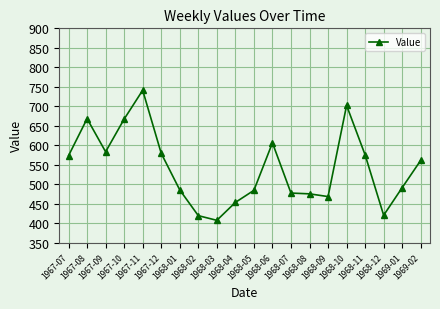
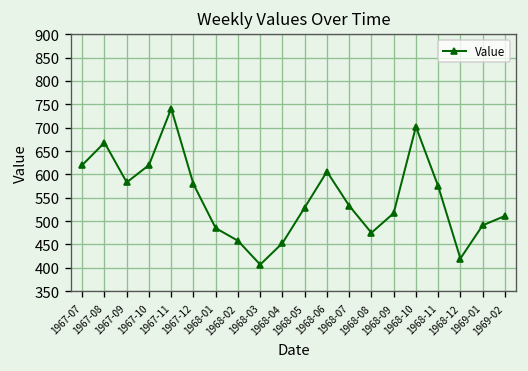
1967-07: 570 -> 620
1967-10: 670 -> 620
1968-02: 420 -> 460
1968-05: 480 -> 530
1968-07: 480 -> 530
1968-09: 470 -> 520
1969-02: 560 -> 510
